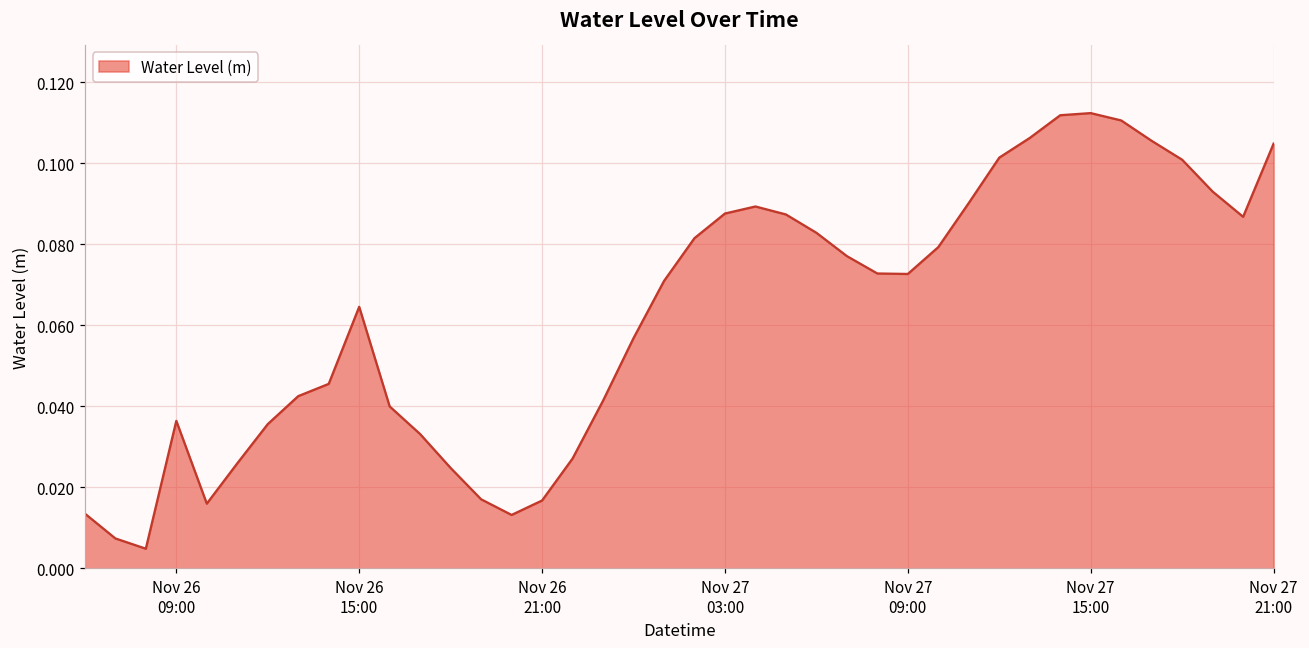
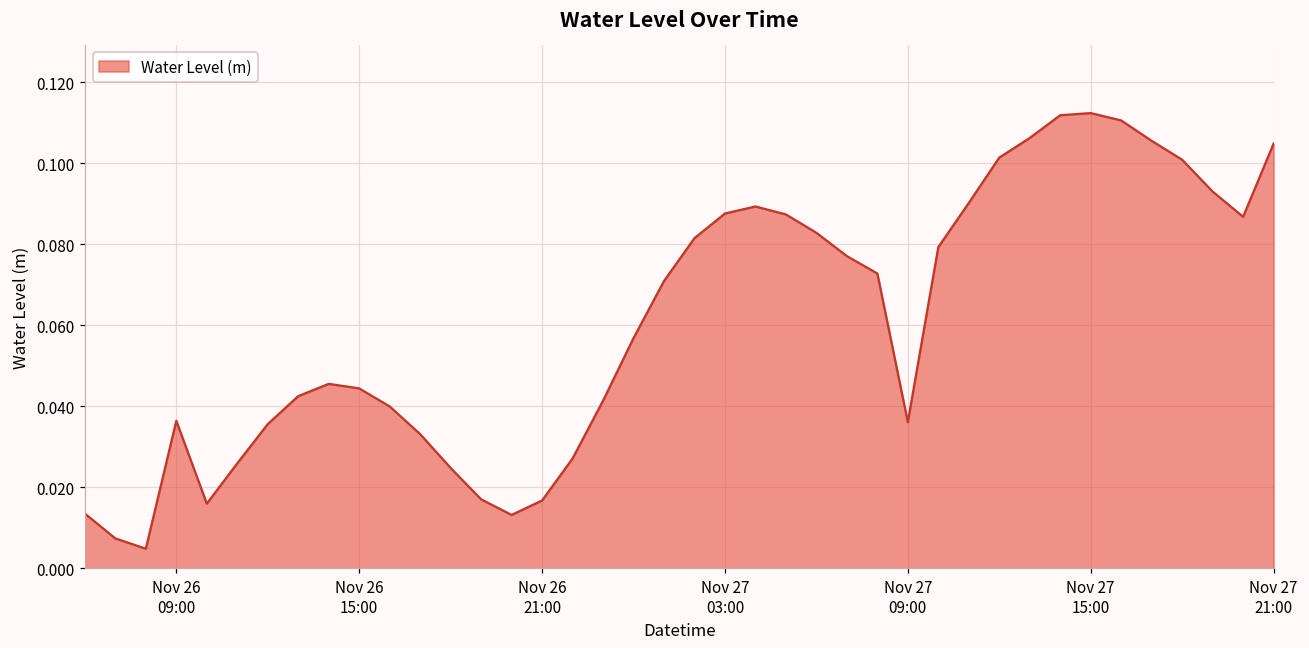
Nov 26 15:00: 0.065 -> 0.044
Nov 27 09:00: 0.073 -> 0.036
